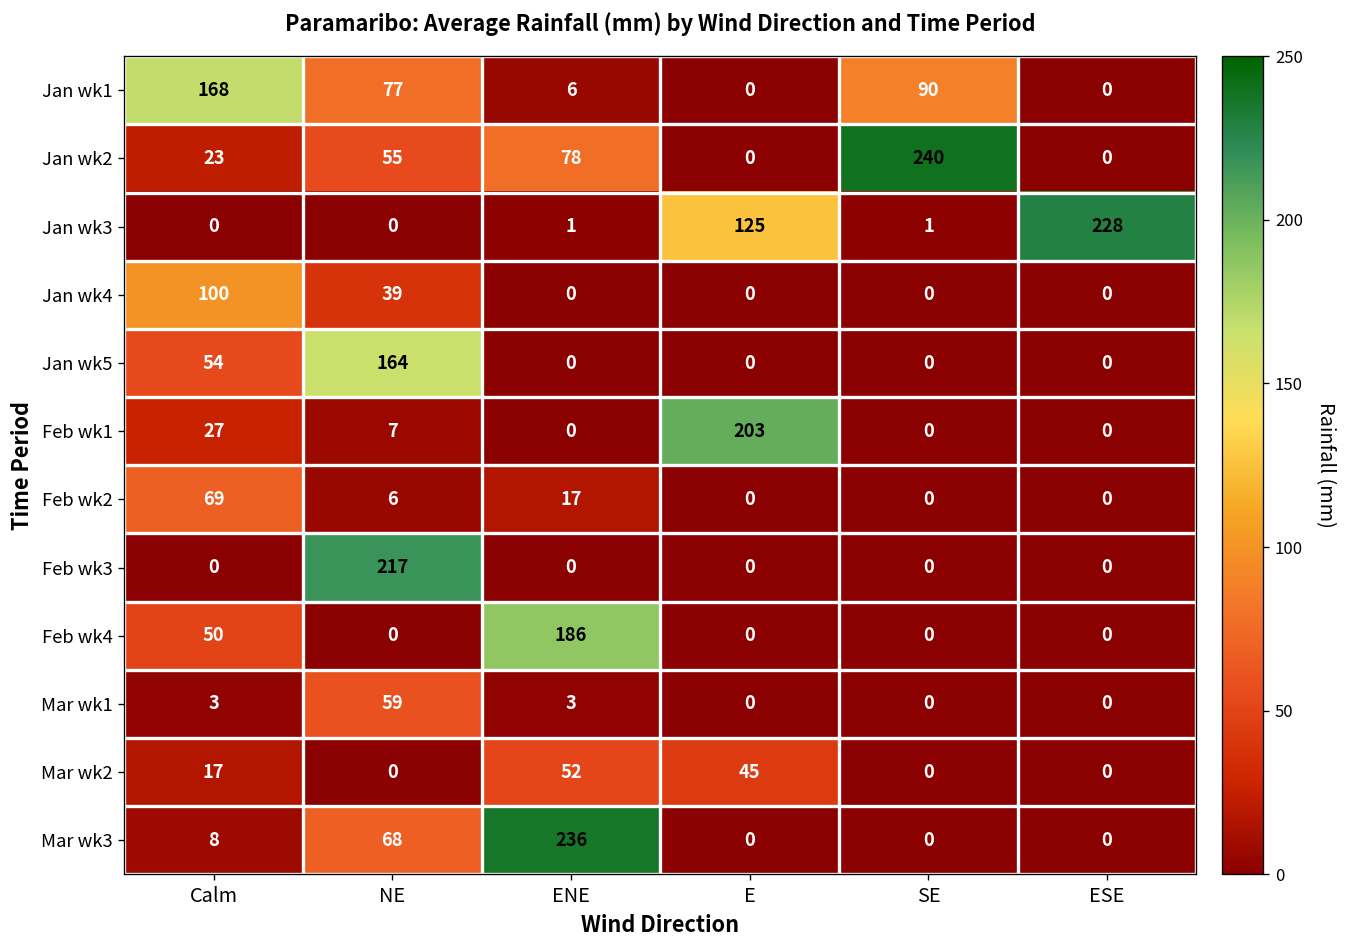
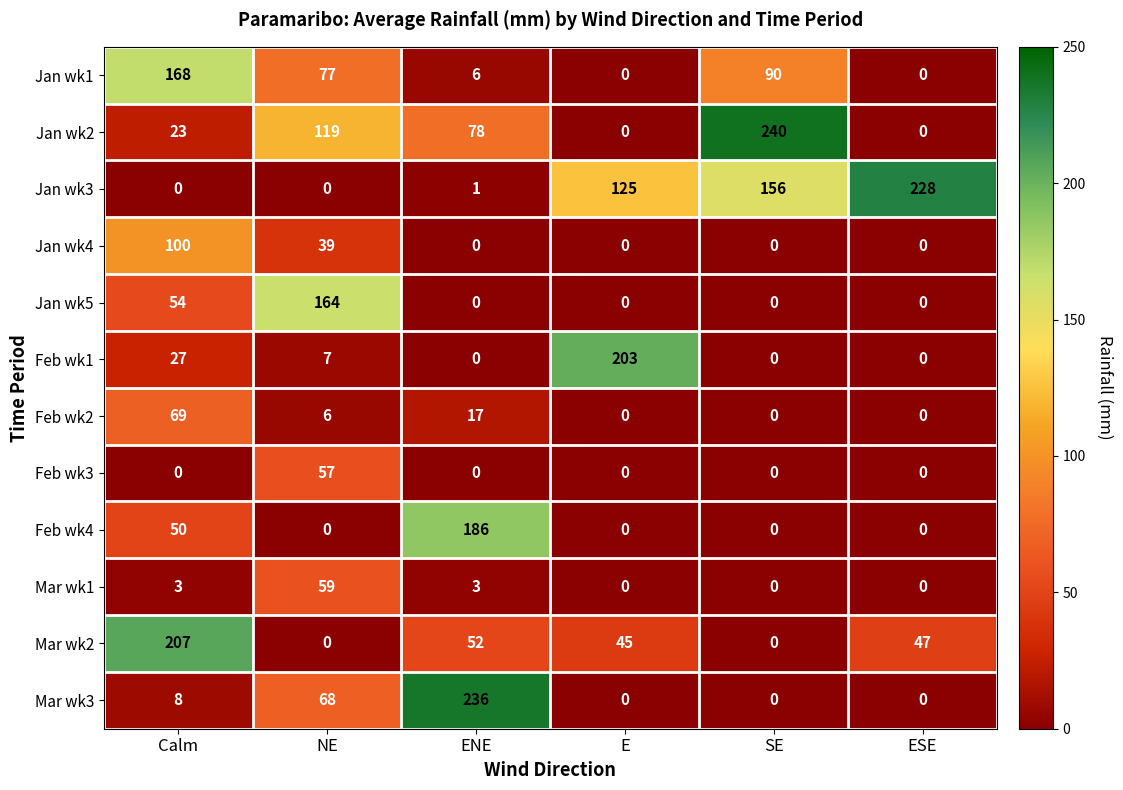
Jan wk2, NE: 55 -> 119
Jan wk3, SE: 1 -> 156
Feb wk3, NE: 217 -> 57
Mar wk2, Calm: 17 -> 207
Mar wk2, ESE: 0 -> 47
